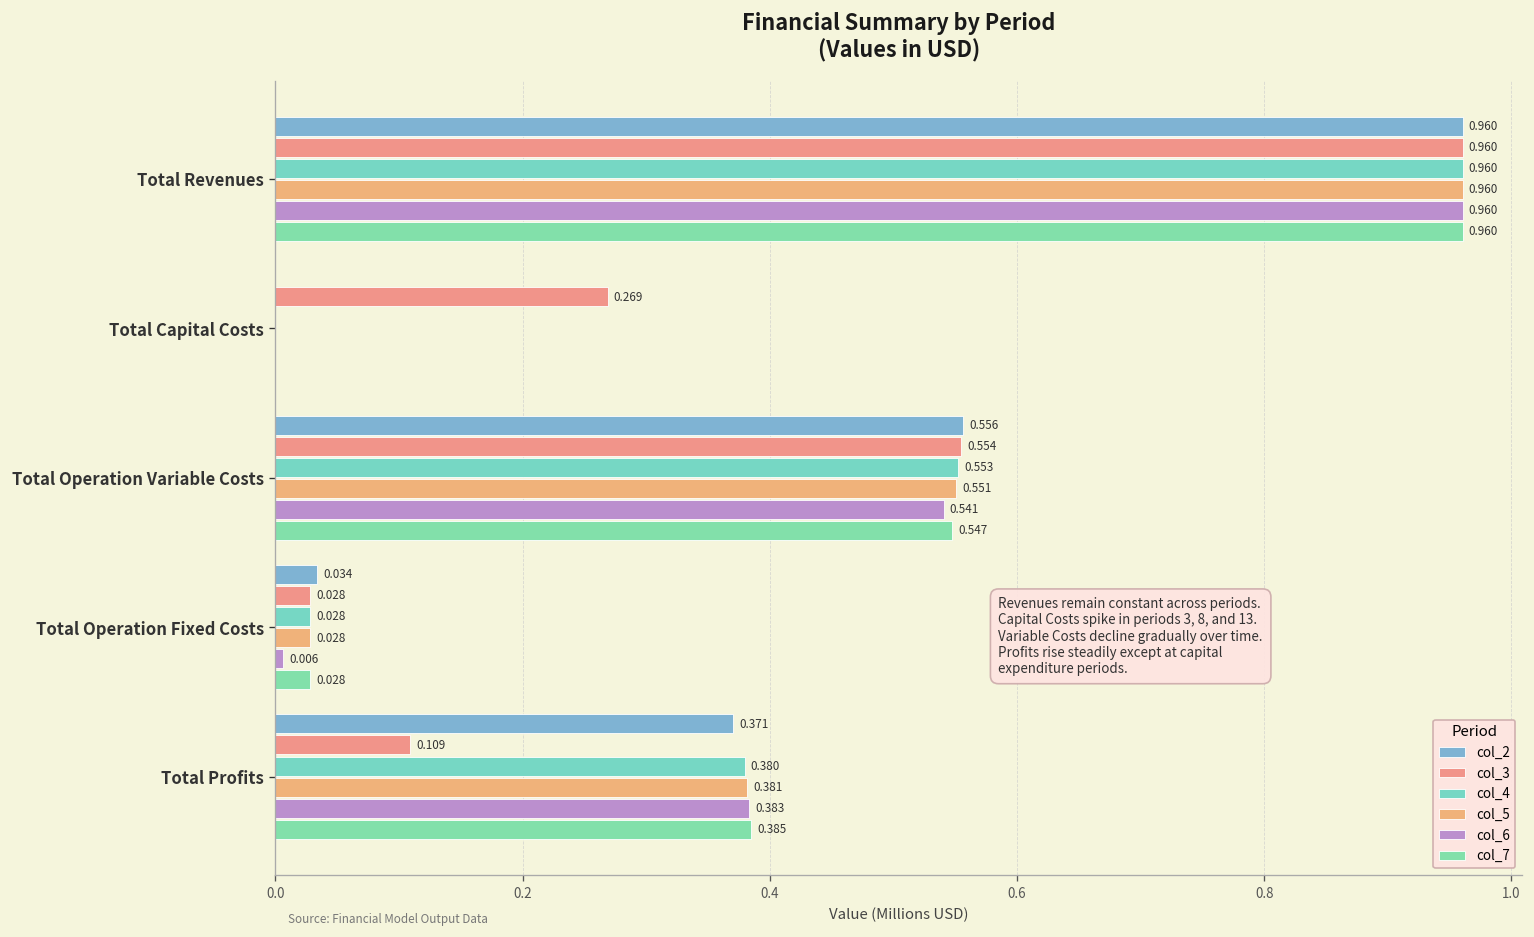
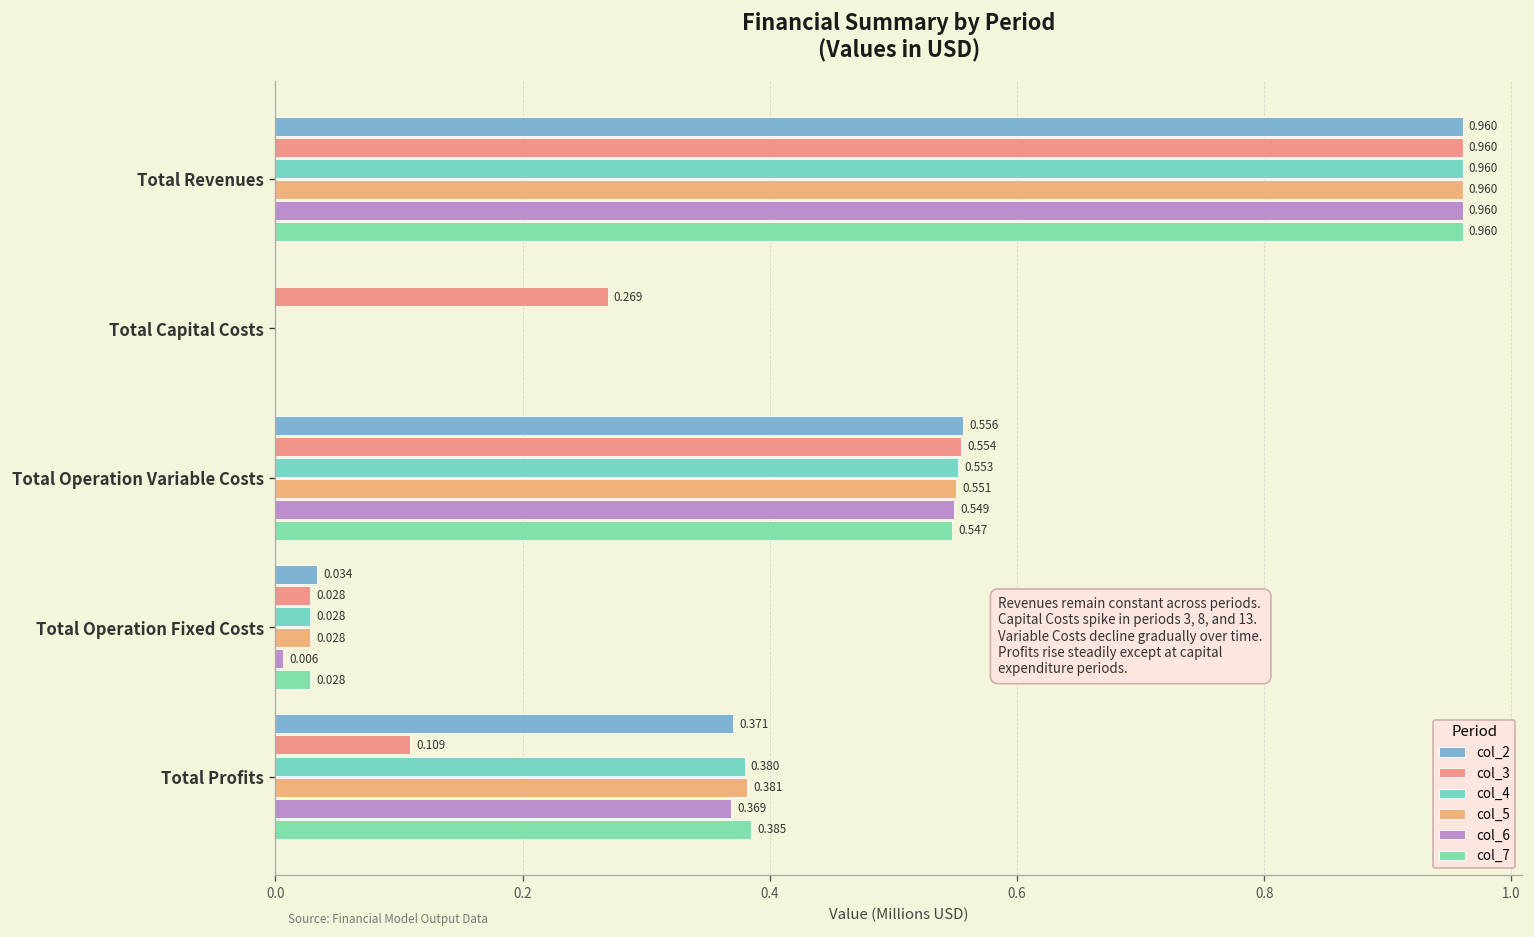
col_6, Total Operation Variable Costs: 0.541 -> 0.549
col_6, Total Profits: 0.383 -> 0.369
